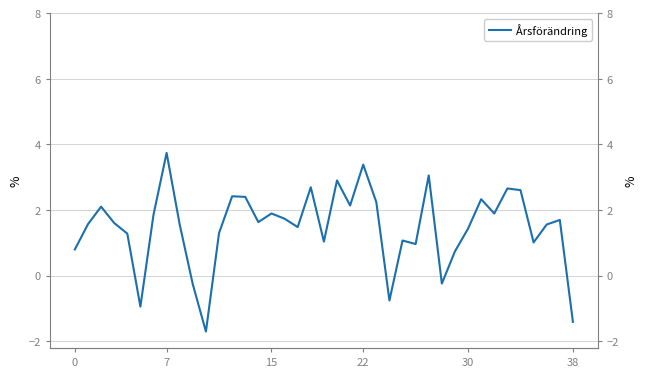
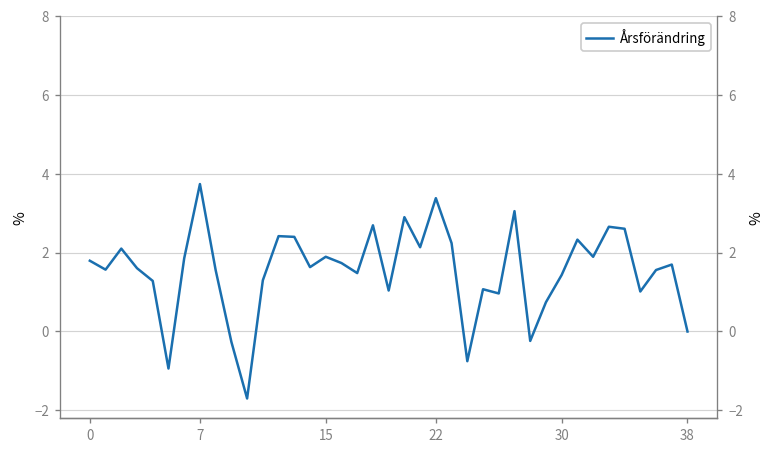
0: 0.8 -> 1.8
38: -1.4 -> 0.0
